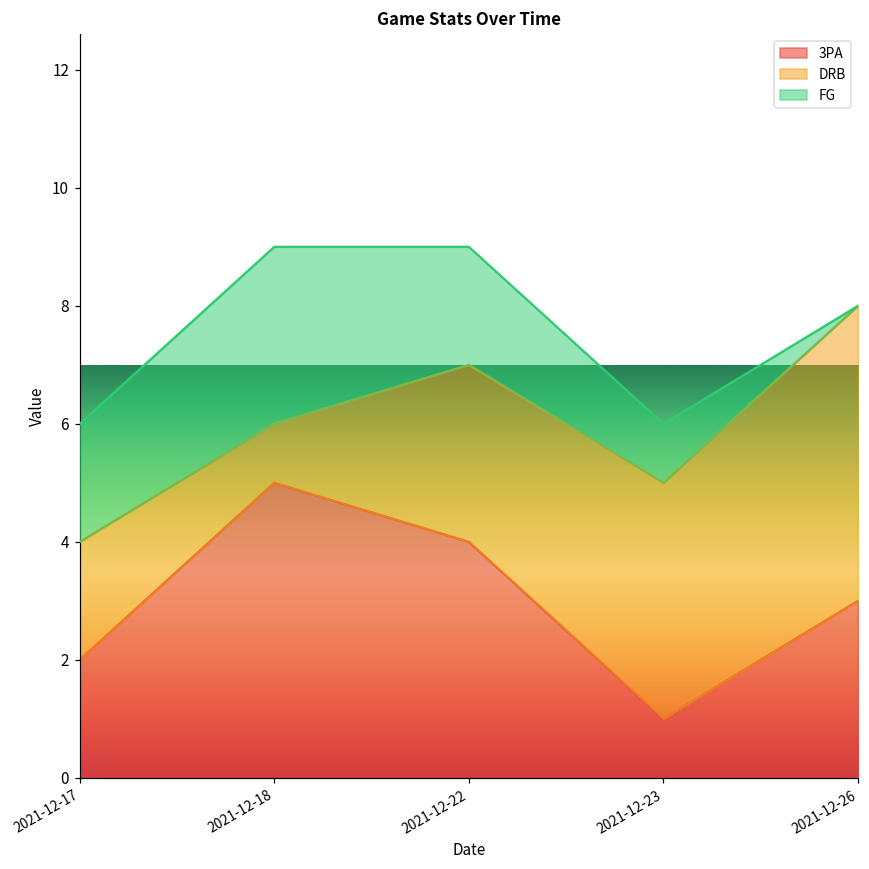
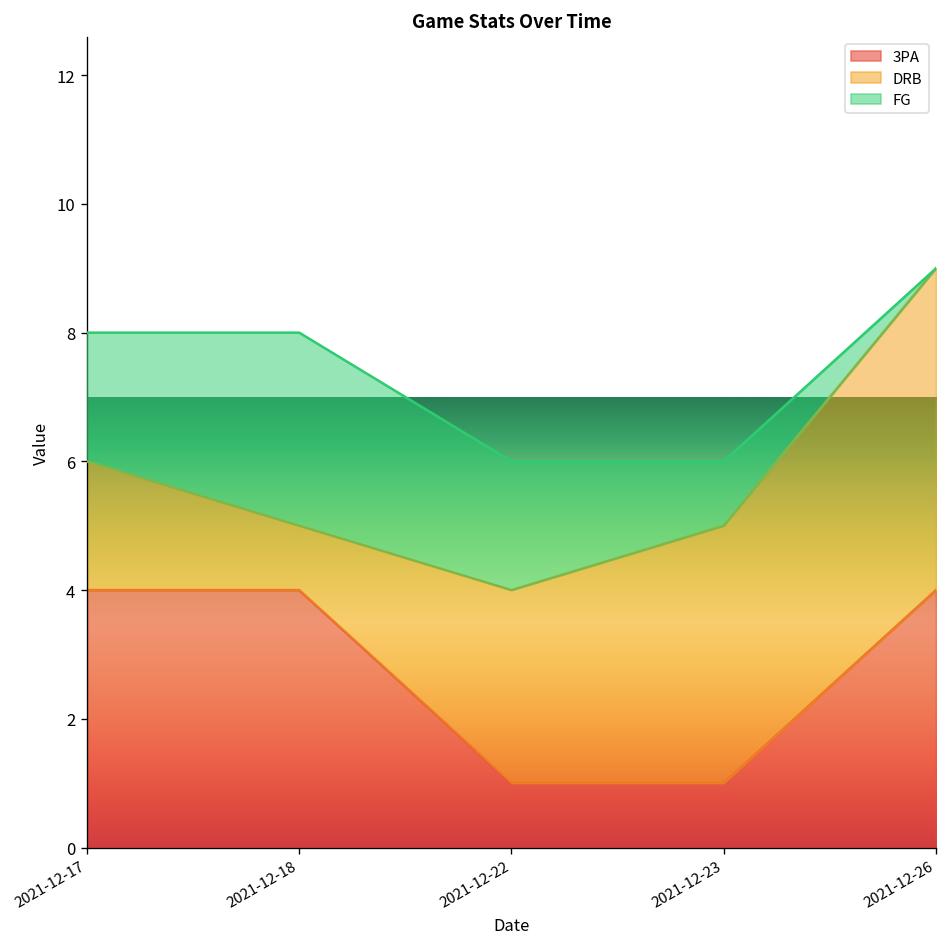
3PA, 2021-12-17: 2 -> 4
3PA, 2021-12-18: 5 -> 4
3PA, 2021-12-22: 4 -> 1
3PA, 2021-12-26: 3 -> 4
